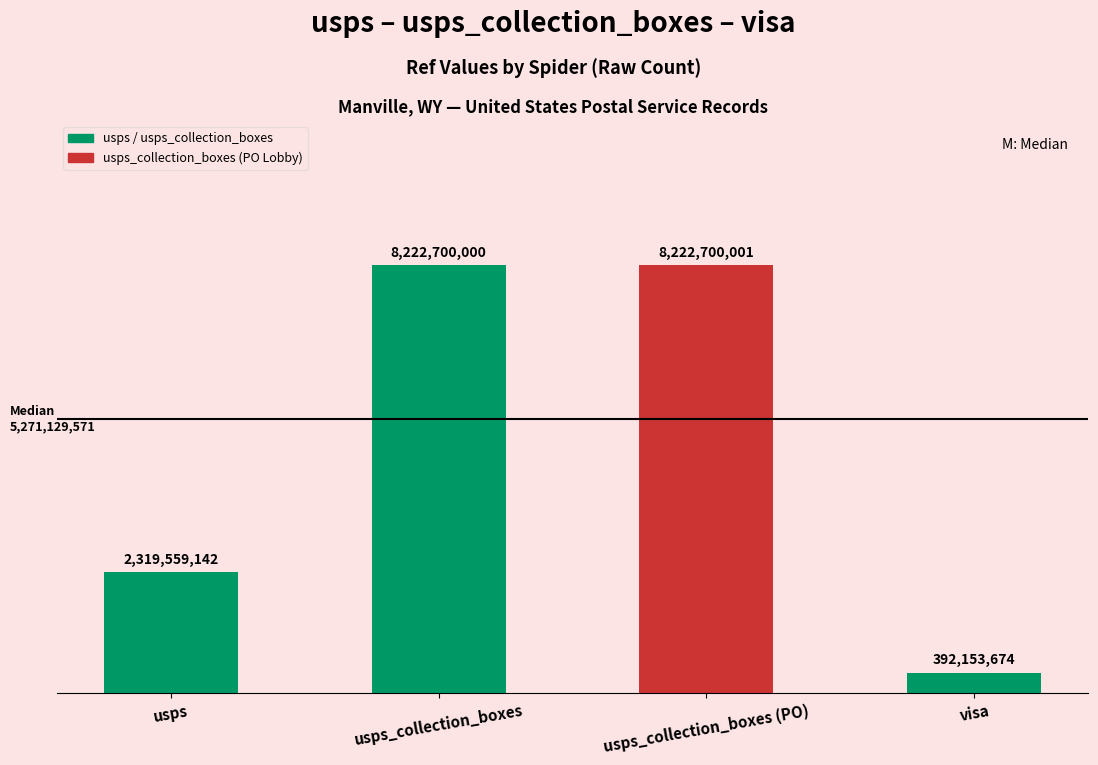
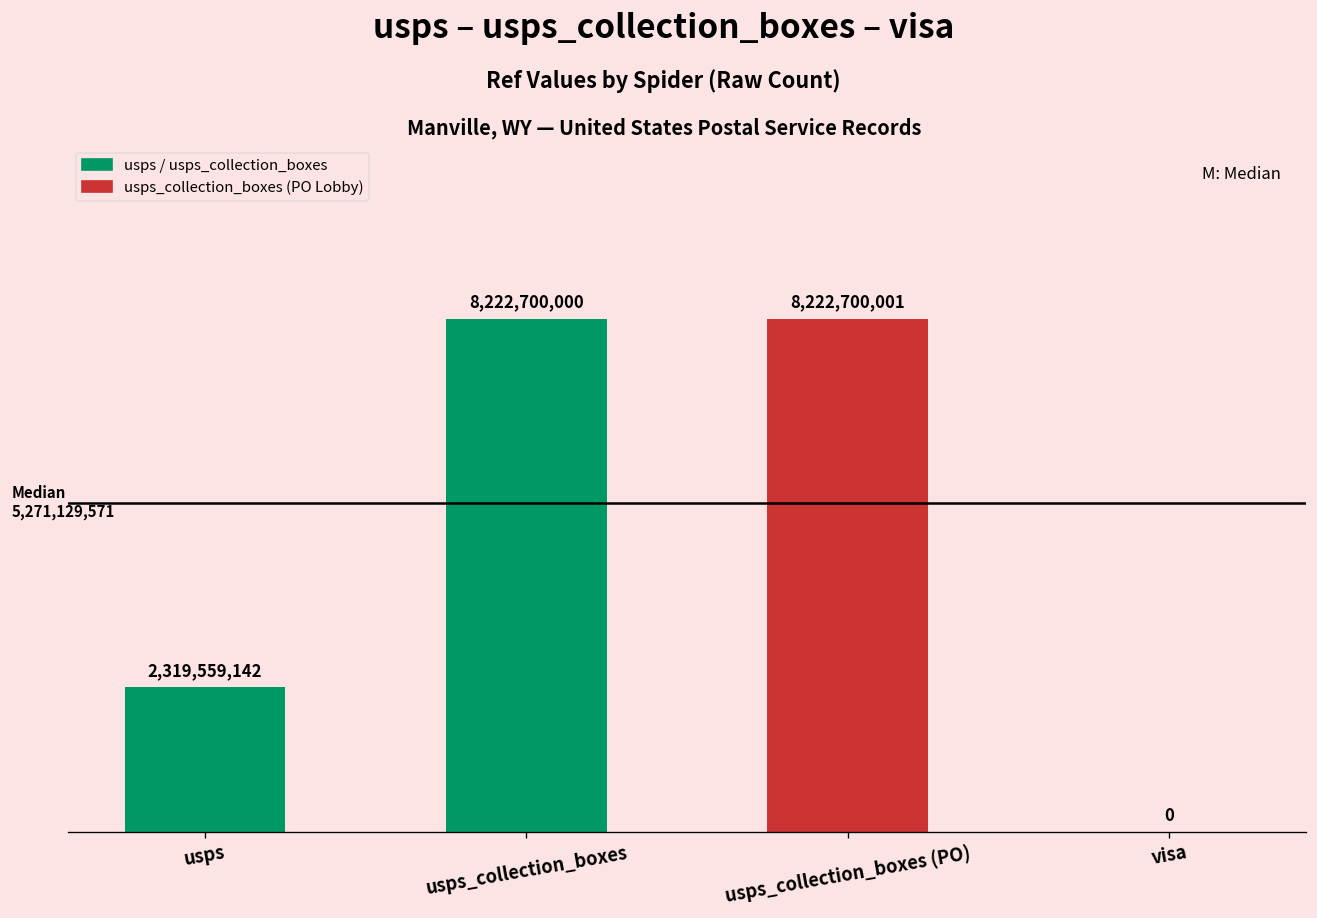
visa: 392,153,674 -> 0
